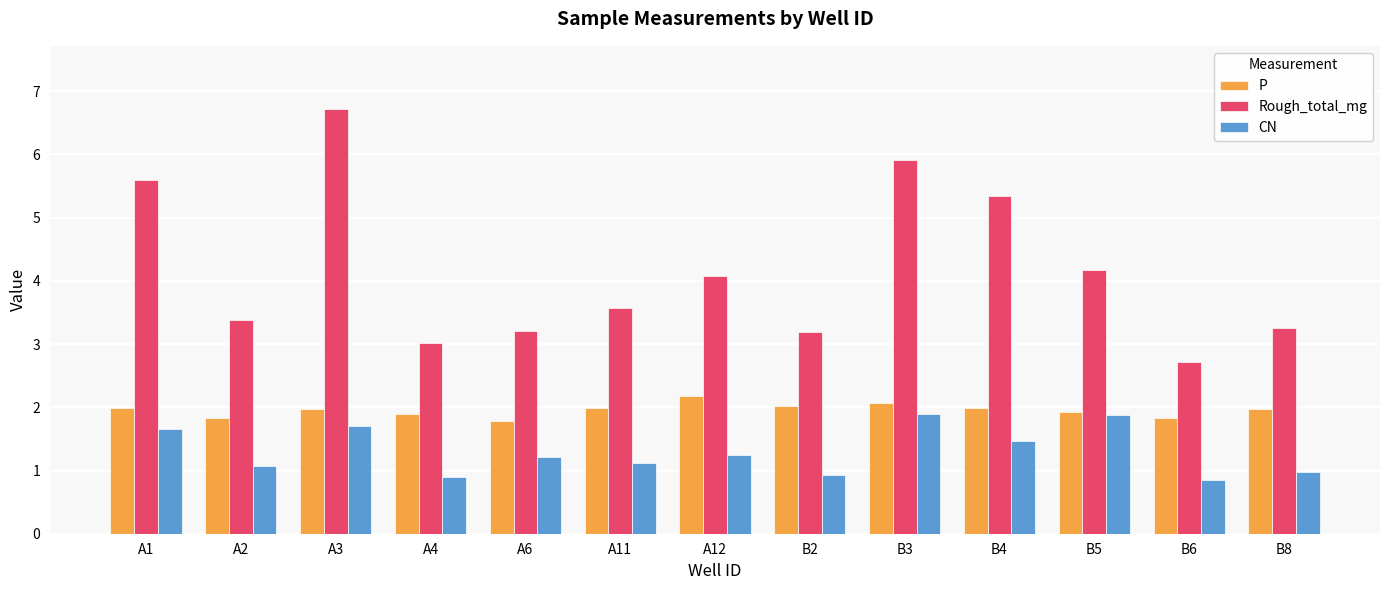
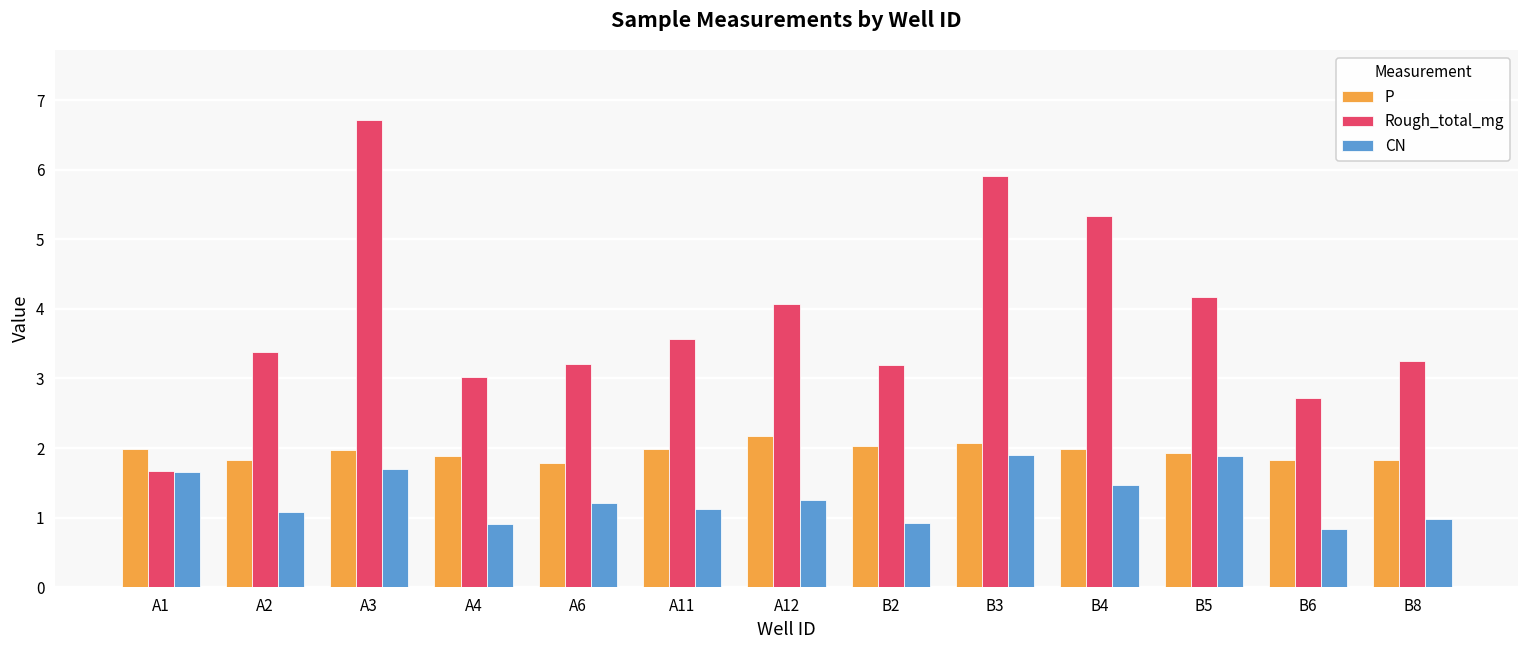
Rough_total_mg, A1: 5.6 -> 1.7
P, B8: 2.0 -> 1.8
